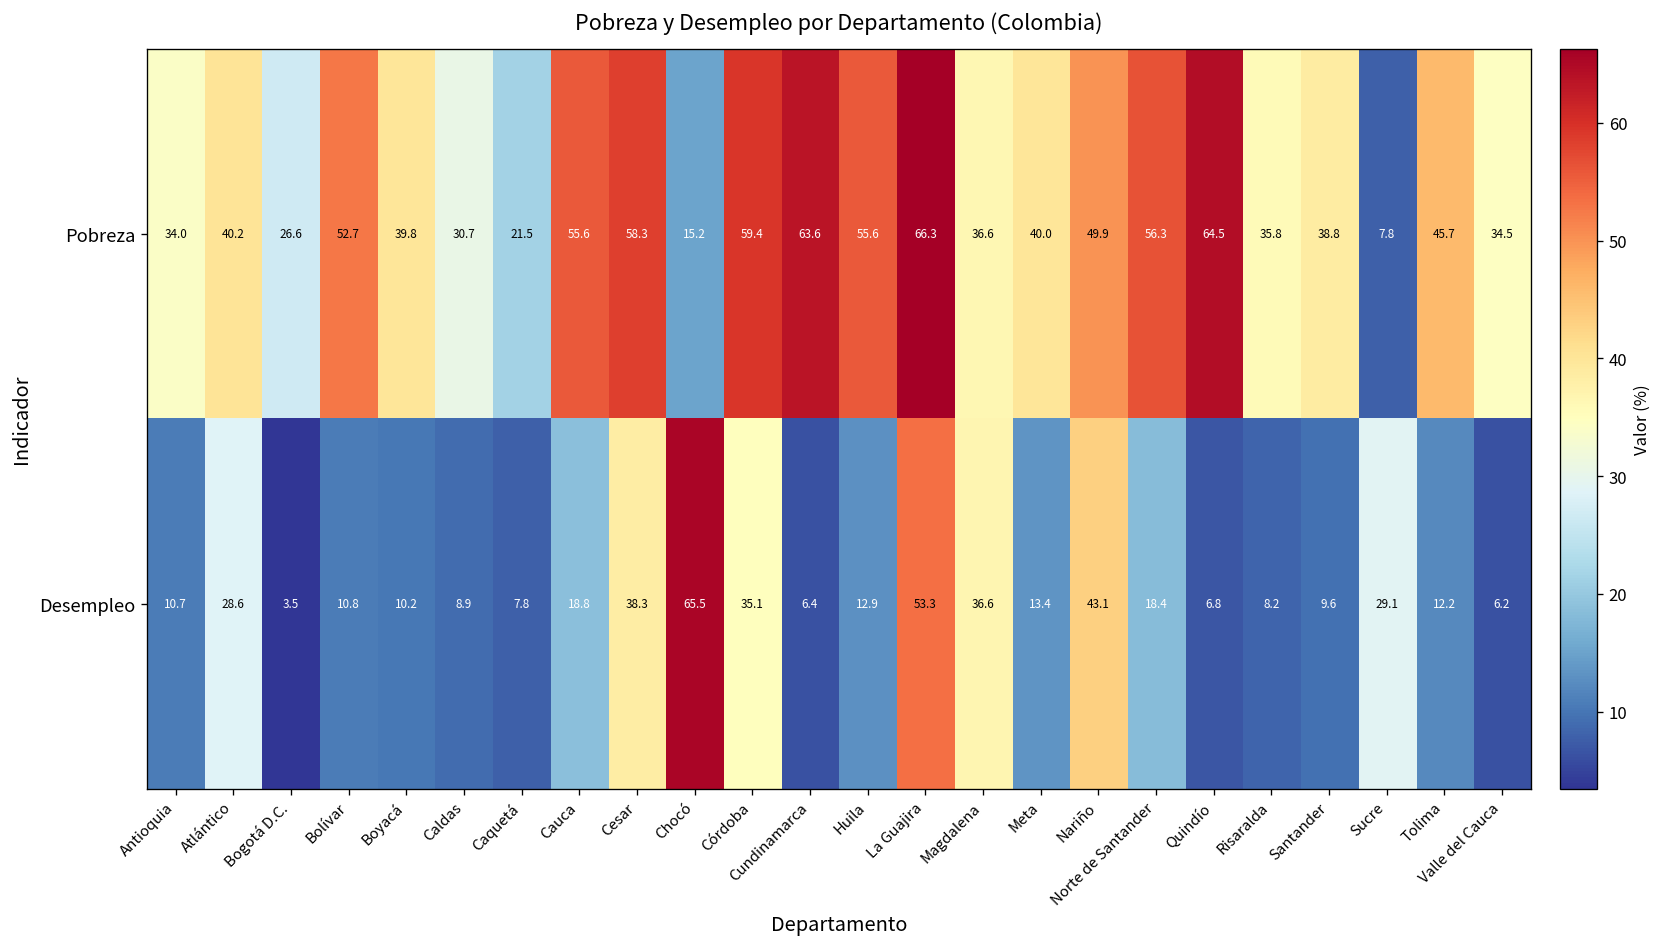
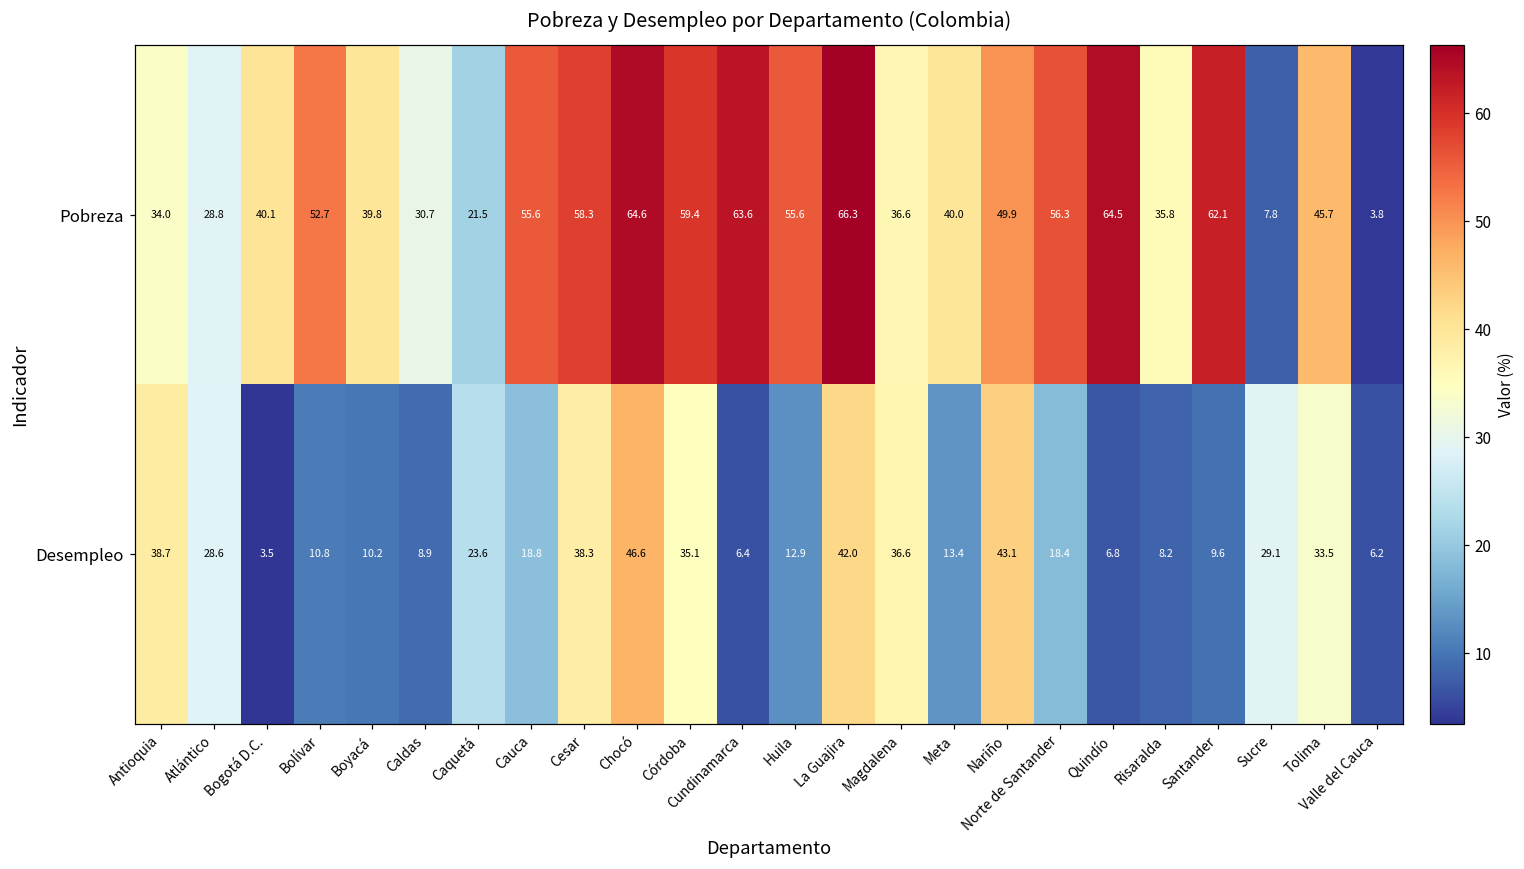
Pobreza, Atlántico: 40.2 -> 28.8
Pobreza, Bogotá D.C.: 26.6 -> 40.1
Pobreza, Chocó: 15.2 -> 64.6
Pobreza, Santander: 38.8 -> 62.1
Pobreza, Valle del Cauca: 34.5 -> 3.8
Desempleo, Antioquia: 10.7 -> 38.7
Desempleo, Caquetá: 7.8 -> 23.6
Desempleo, Chocó: 65.5 -> 46.6
Desempleo, La Guajira: 53.3 -> 42.0
Desempleo, Tolima: 12.2 -> 33.5
